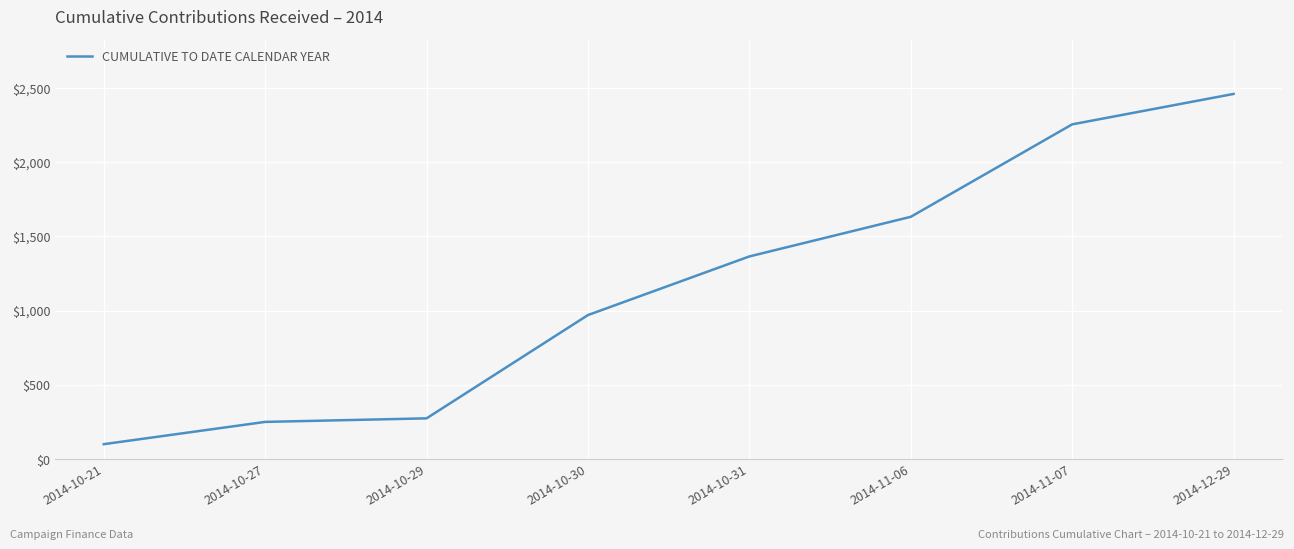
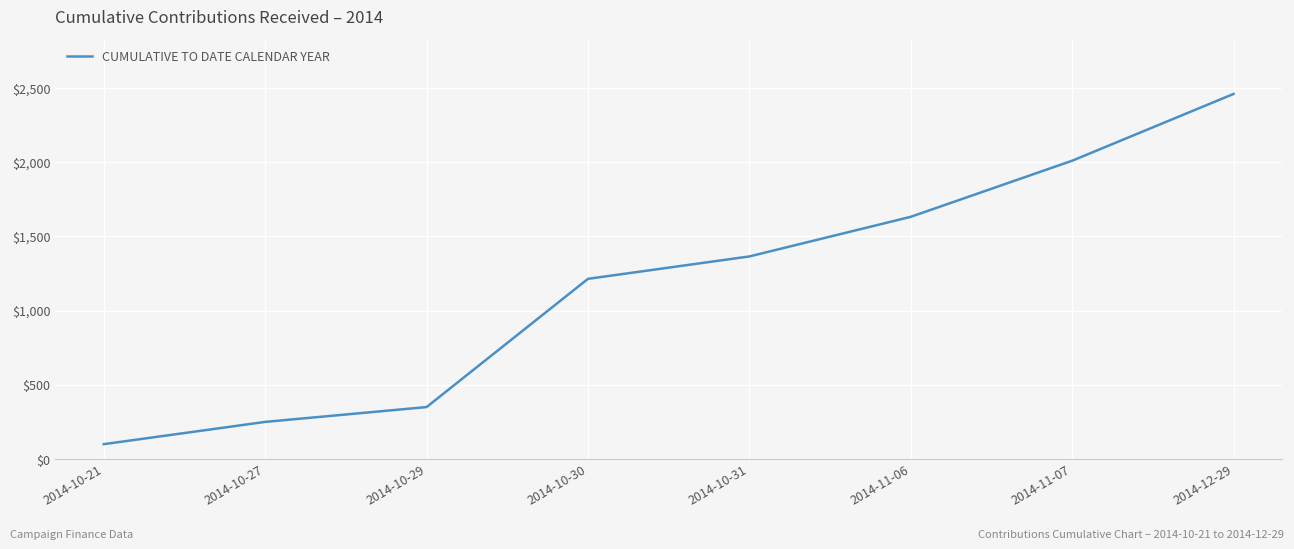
2014-10-29: $270 -> $350
2014-10-30: $970 -> $1,210
2014-11-07: $2,260 -> $2,010
